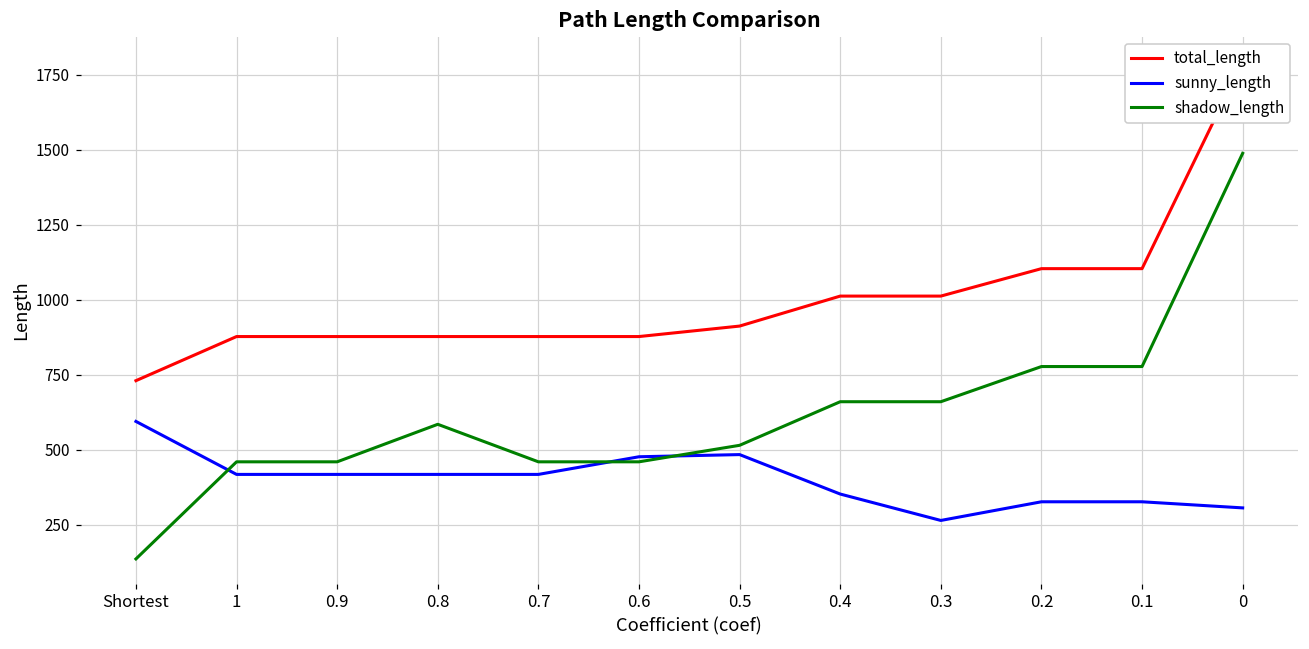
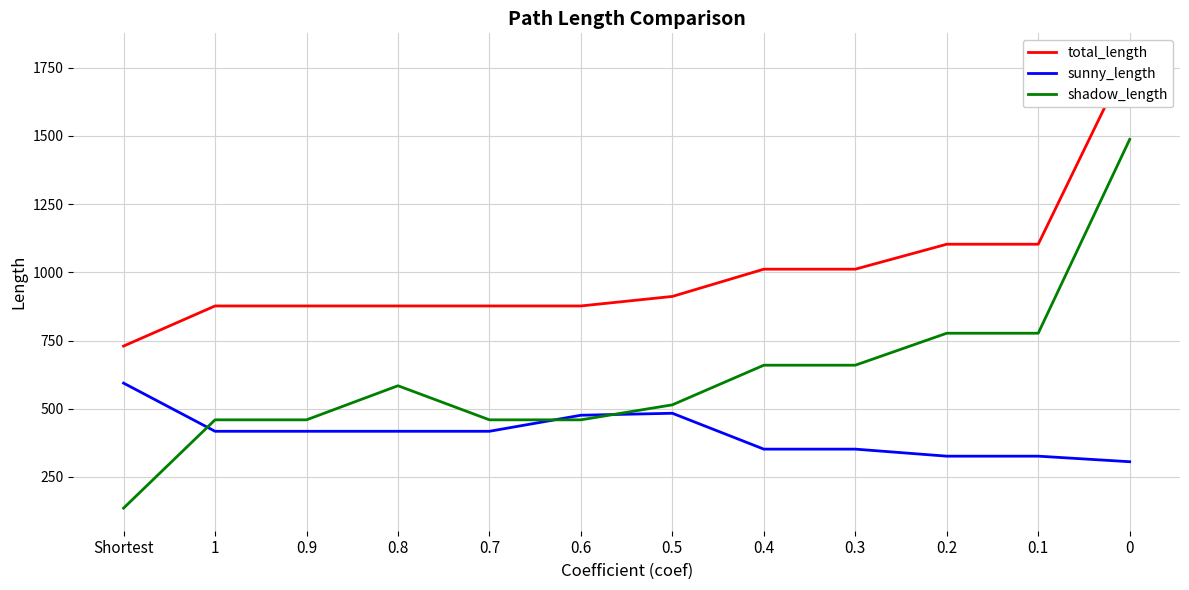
sunny_length, 0.3: 260 -> 350
